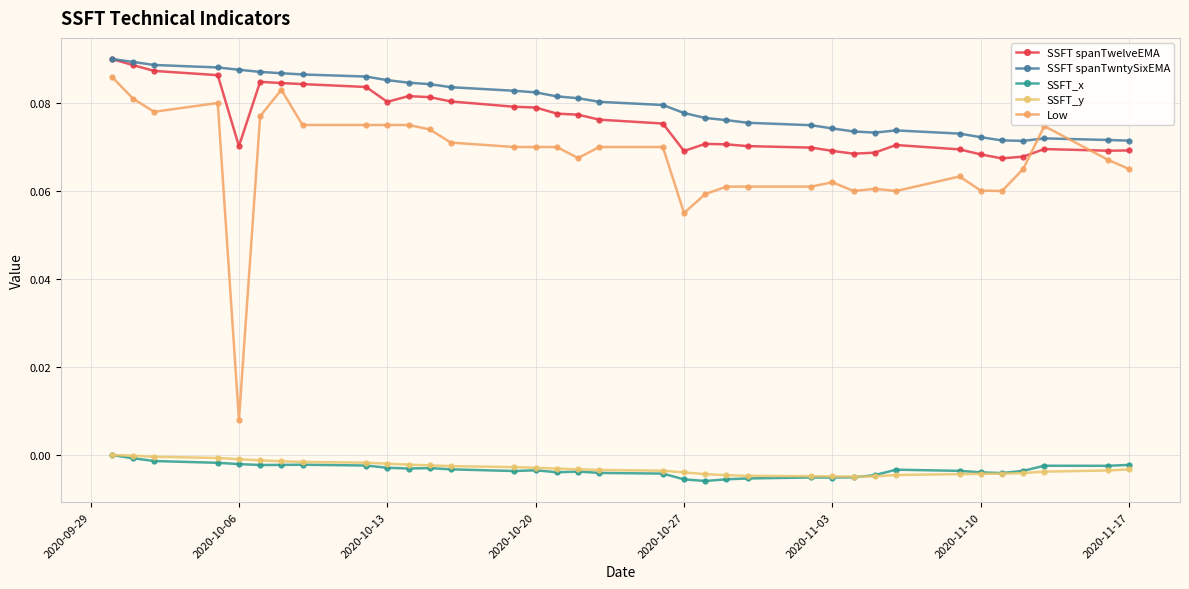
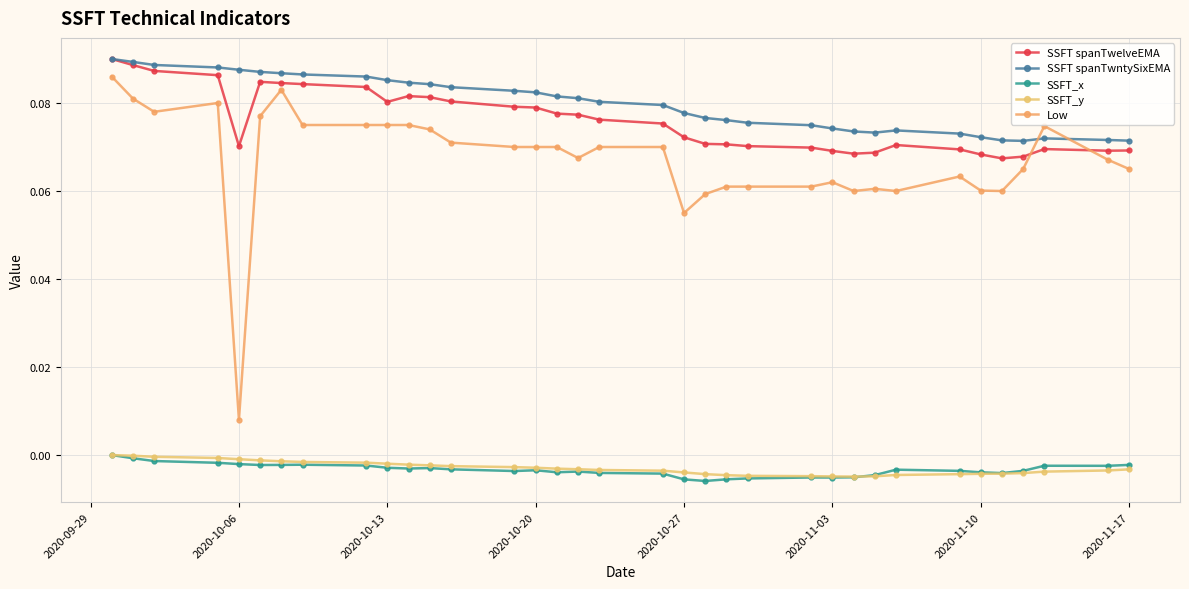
SSFT spanTwelveEMA, 2020-10-27: 0.069 -> 0.072
